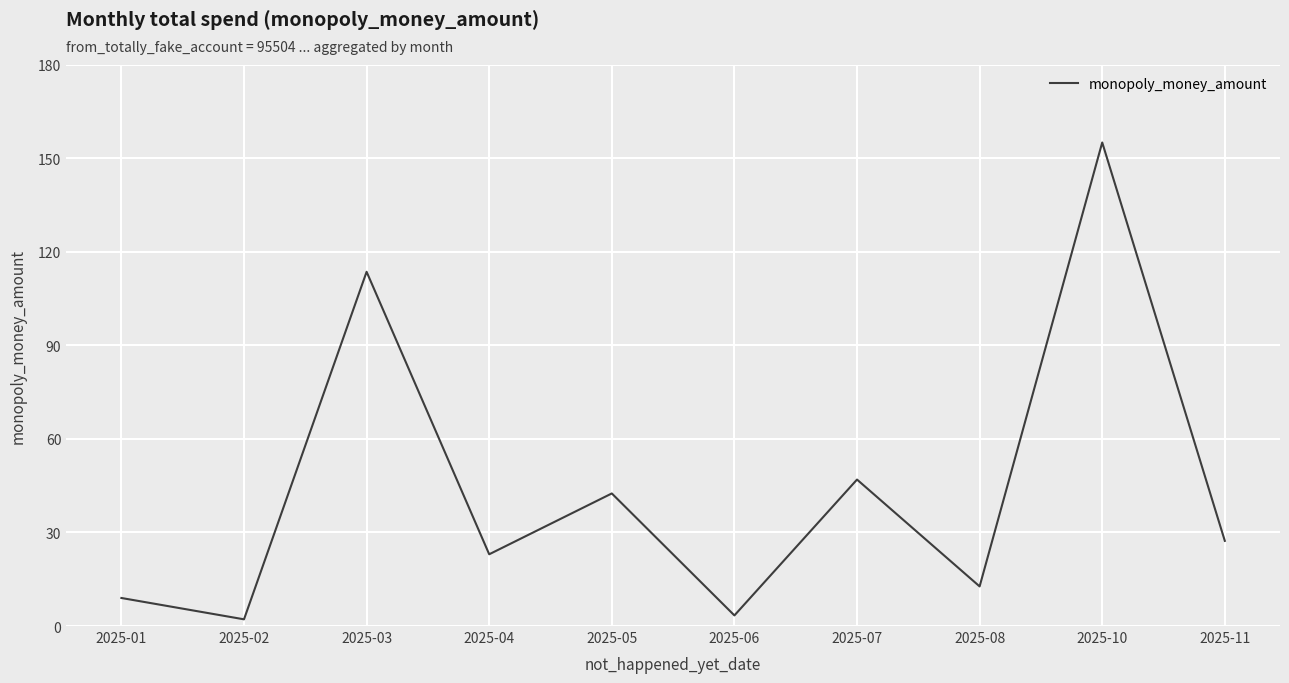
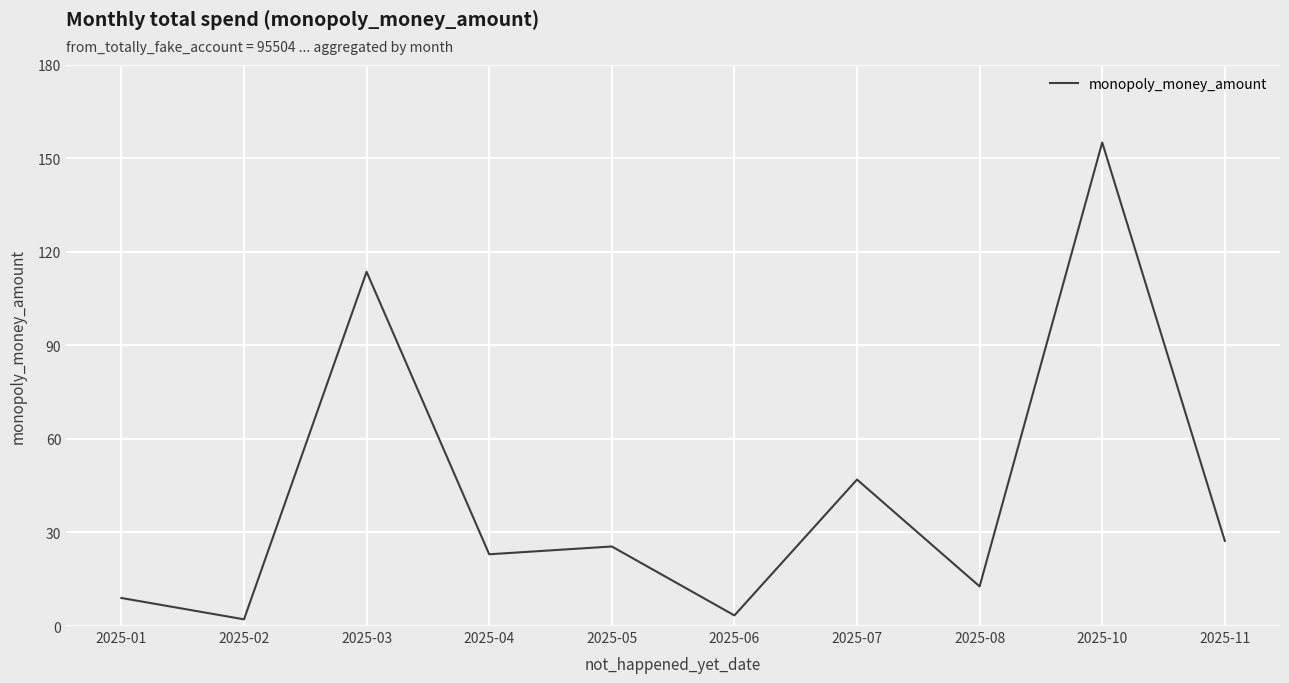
2025-05: 43 -> 26
